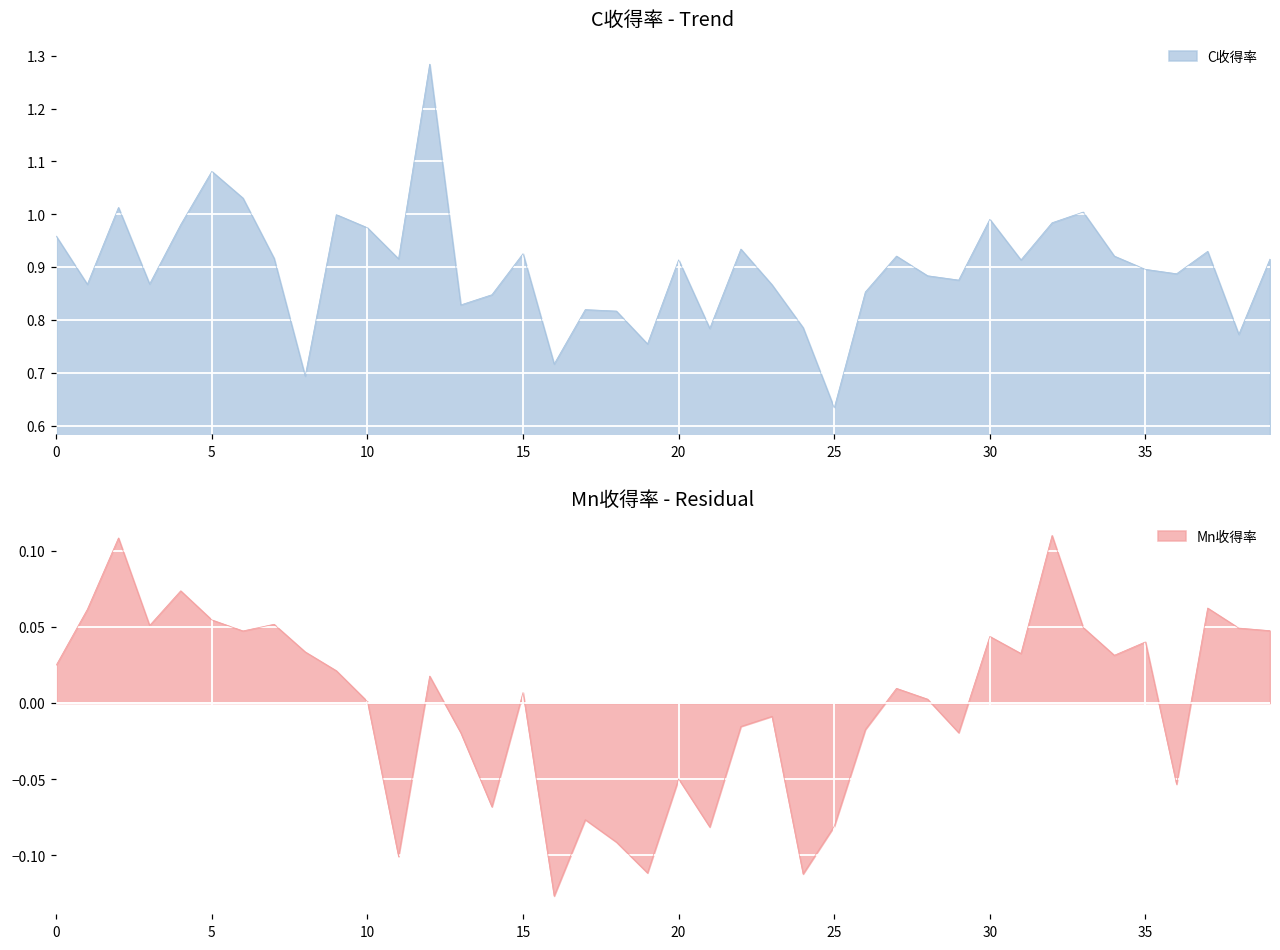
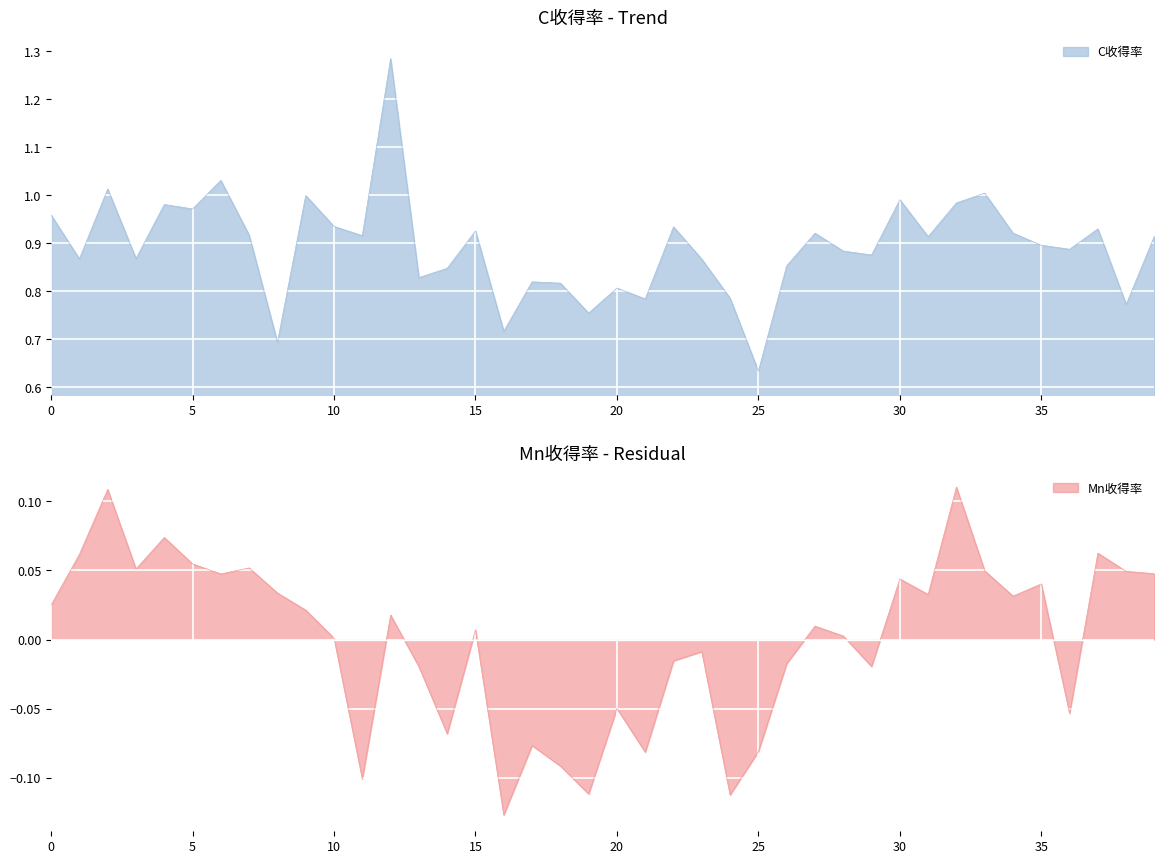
C收得率 - Trend, 5: 1.08 -> 0.97
C收得率 - Trend, 10: 0.97 -> 0.93
C收得率 - Trend, 20: 0.91 -> 0.81
